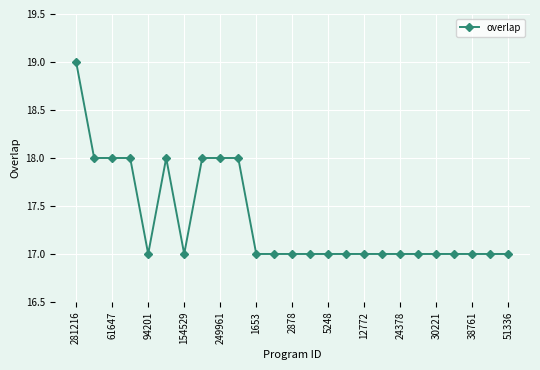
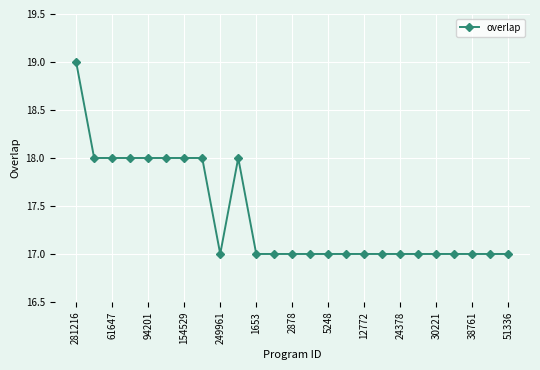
94201: 17 -> 18
154529: 17 -> 18
249961: 18 -> 17
